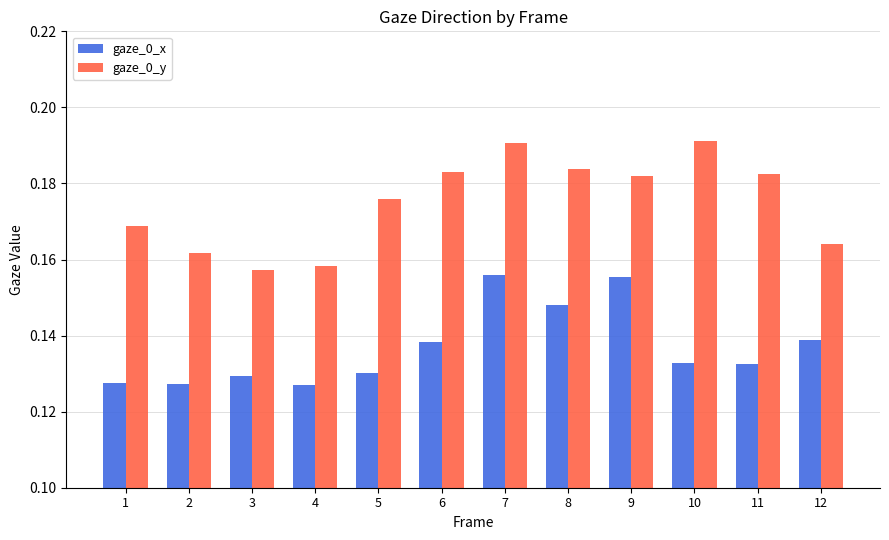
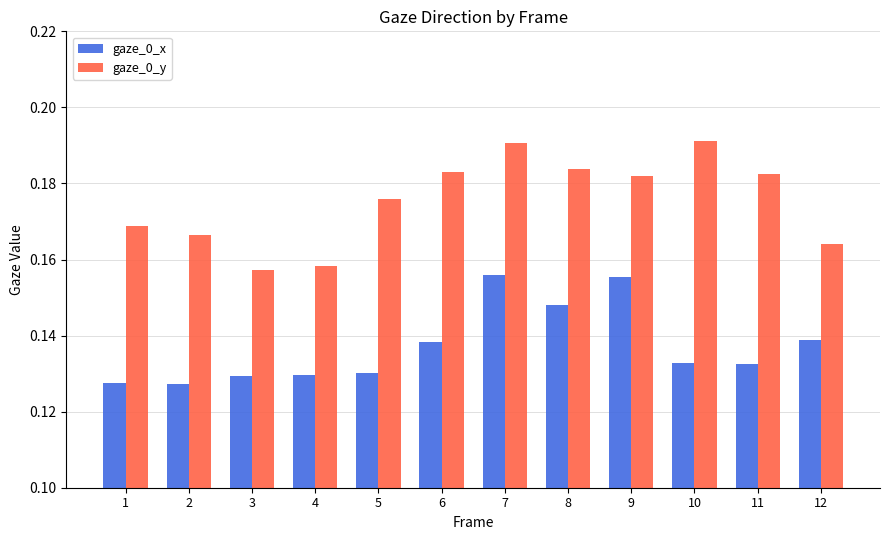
gaze_0_y, 2: 0.162 -> 0.166
gaze_0_x, 4: 0.127 -> 0.130
